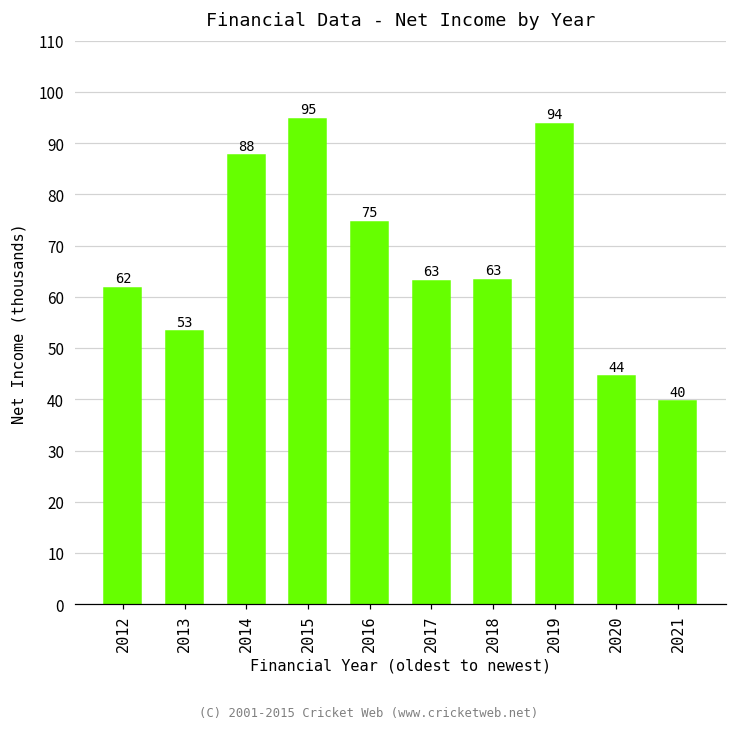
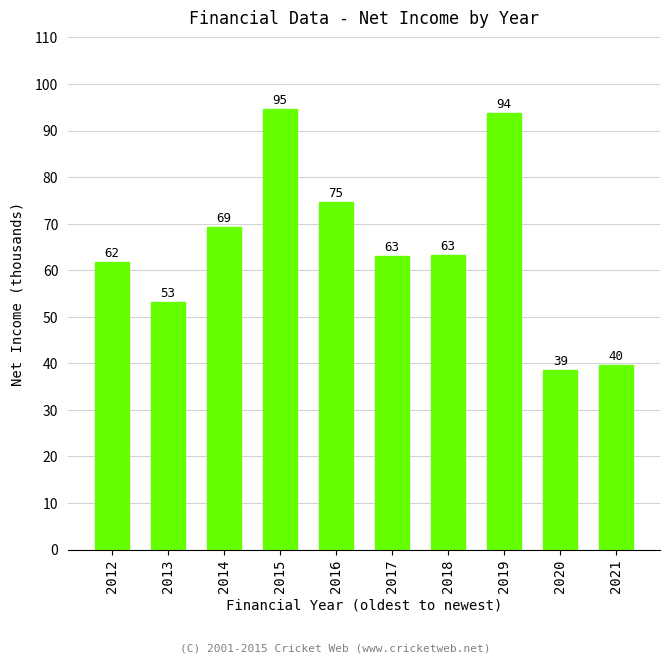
2014: 88 -> 69
2020: 44 -> 39
